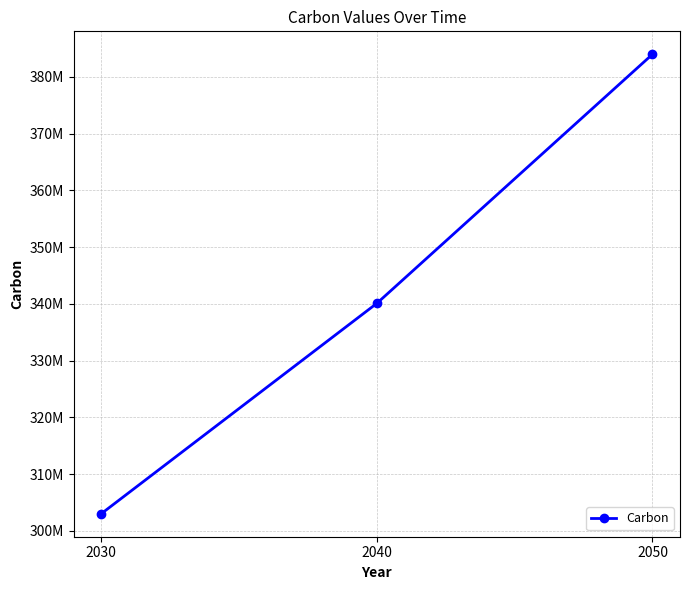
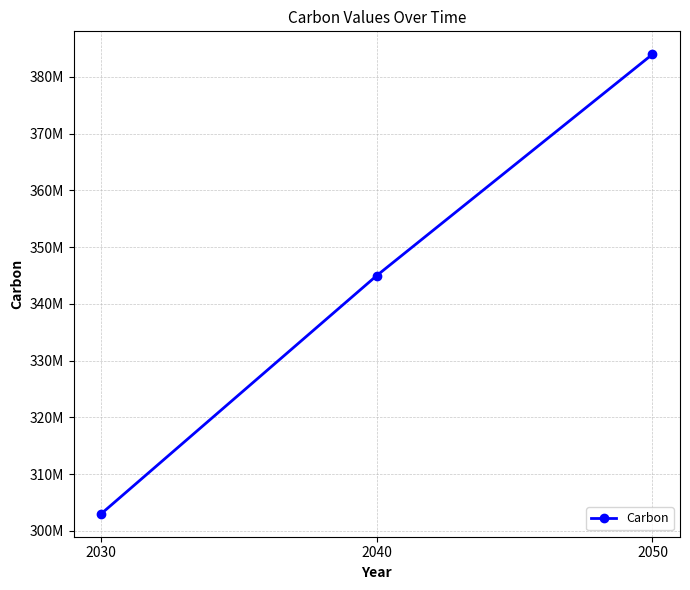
2040: 340000000 -> 345000000
